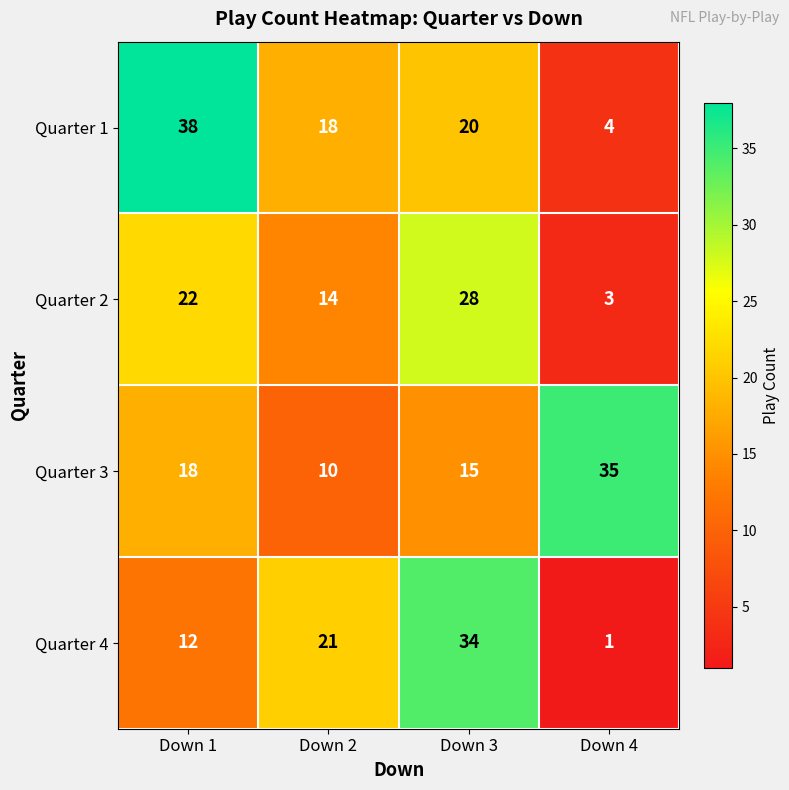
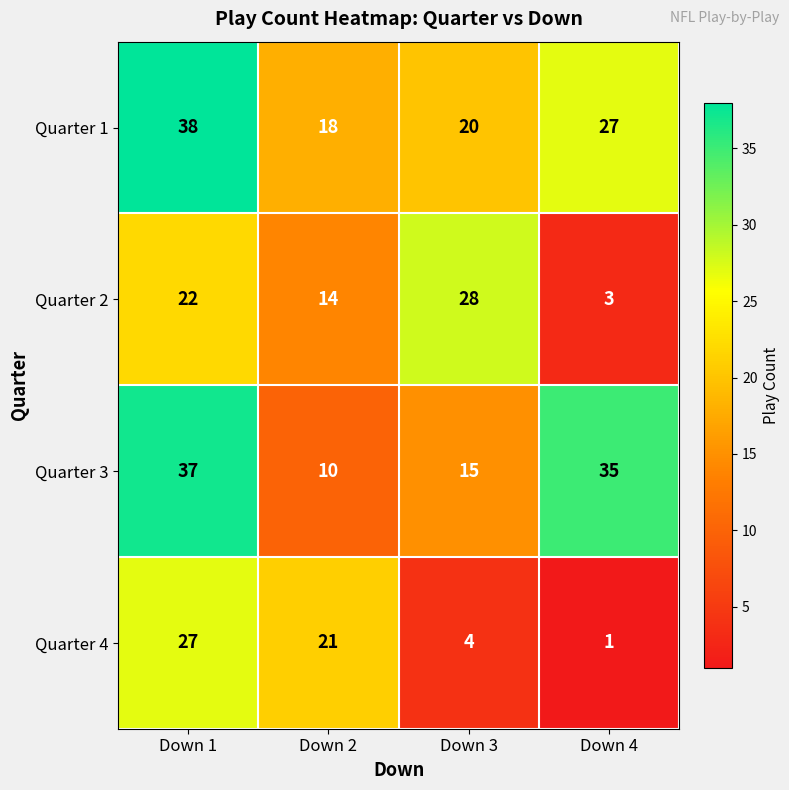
Quarter 1, Down 4: 4 -> 27
Quarter 3, Down 1: 18 -> 37
Quarter 4, Down 1: 12 -> 27
Quarter 4, Down 3: 34 -> 4
